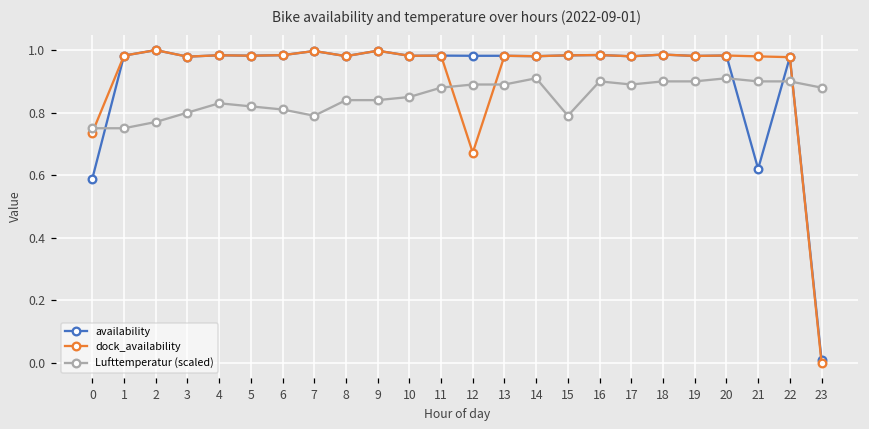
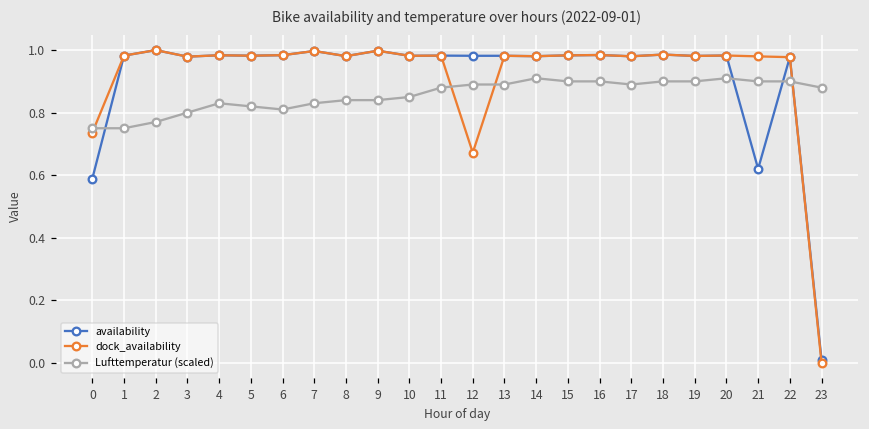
Lufttemperatur (scaled), 7: 0.79 -> 0.83
Lufttemperatur (scaled), 15: 0.79 -> 0.90
